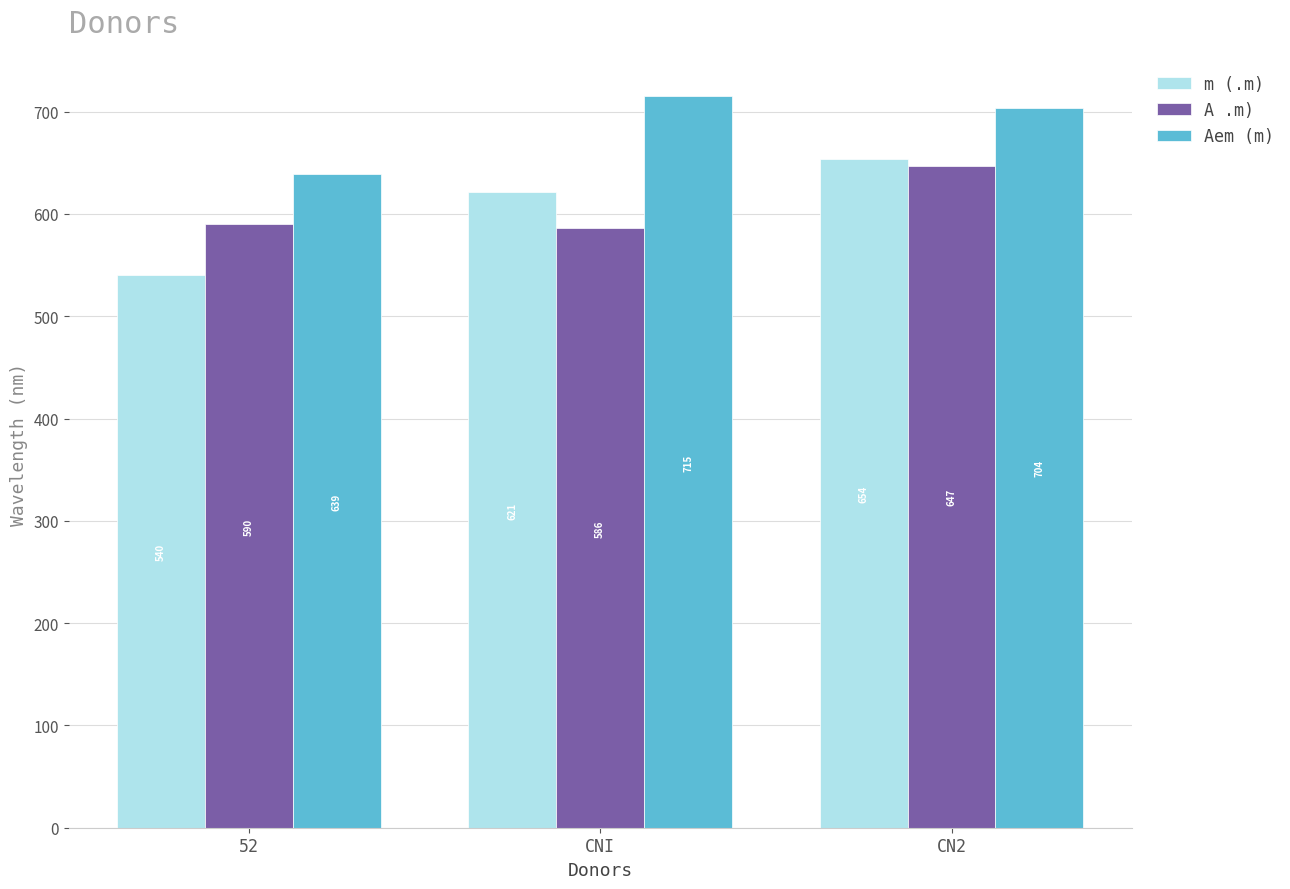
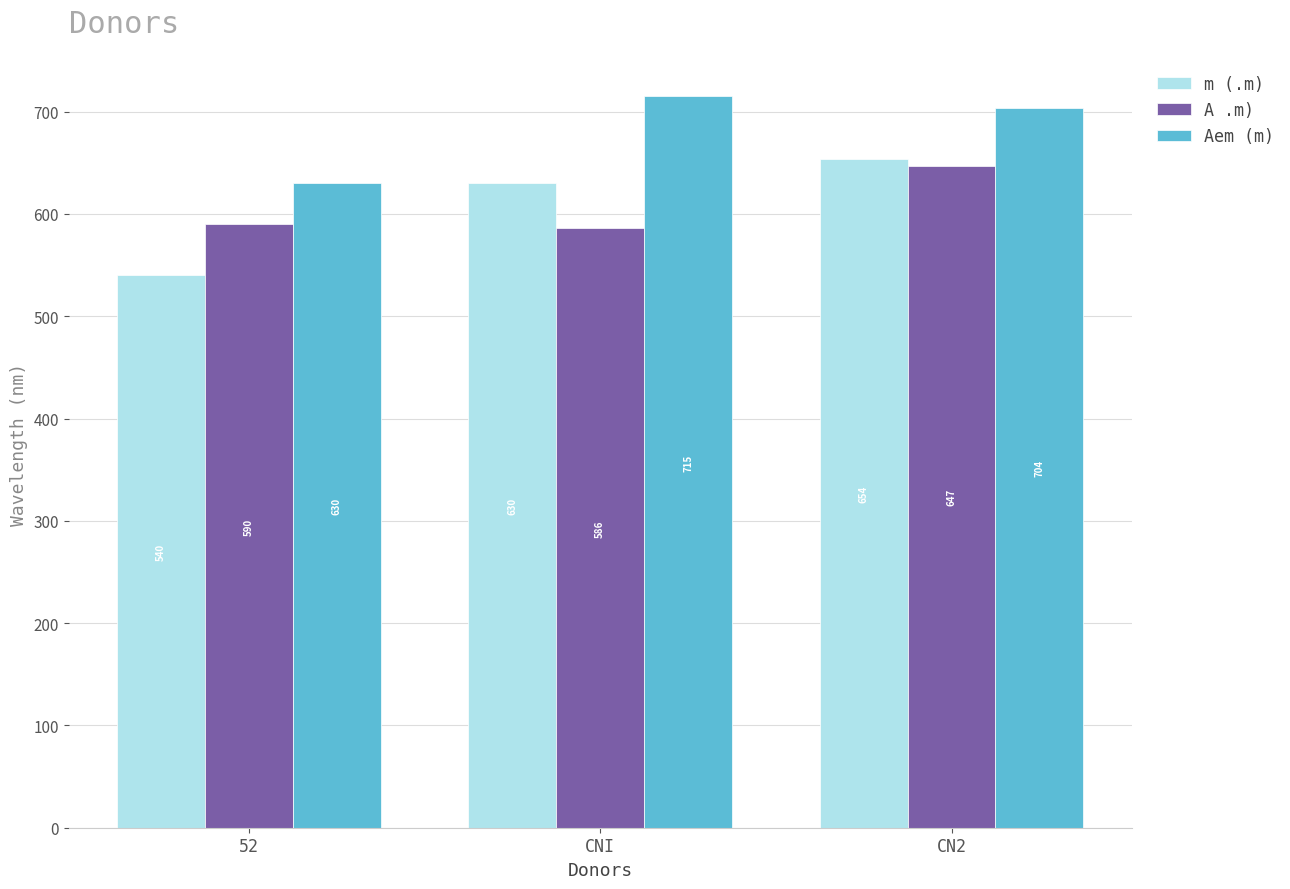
Aem (m), 52: 639 -> 630
m (.m), CNI: 621 -> 630
